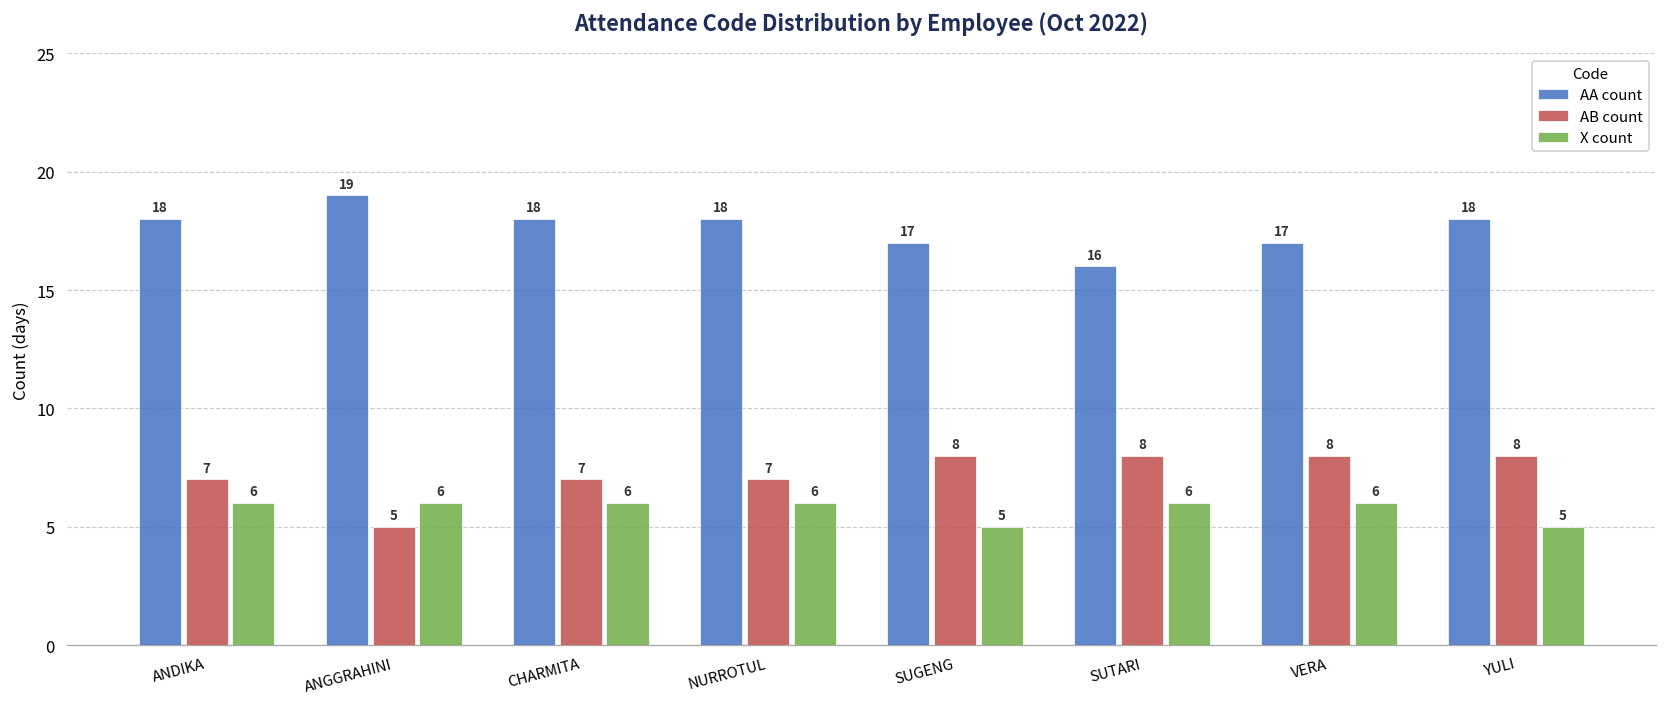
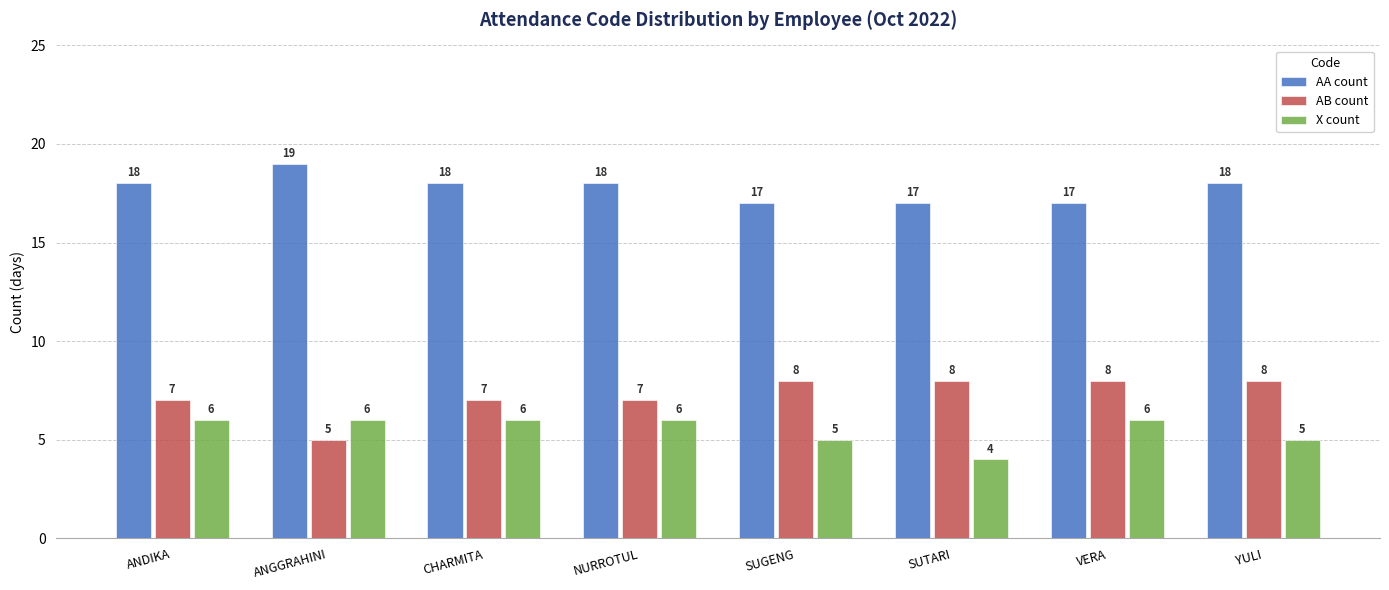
AA count, SUTARI: 16 -> 17
X count, SUTARI: 6 -> 4
